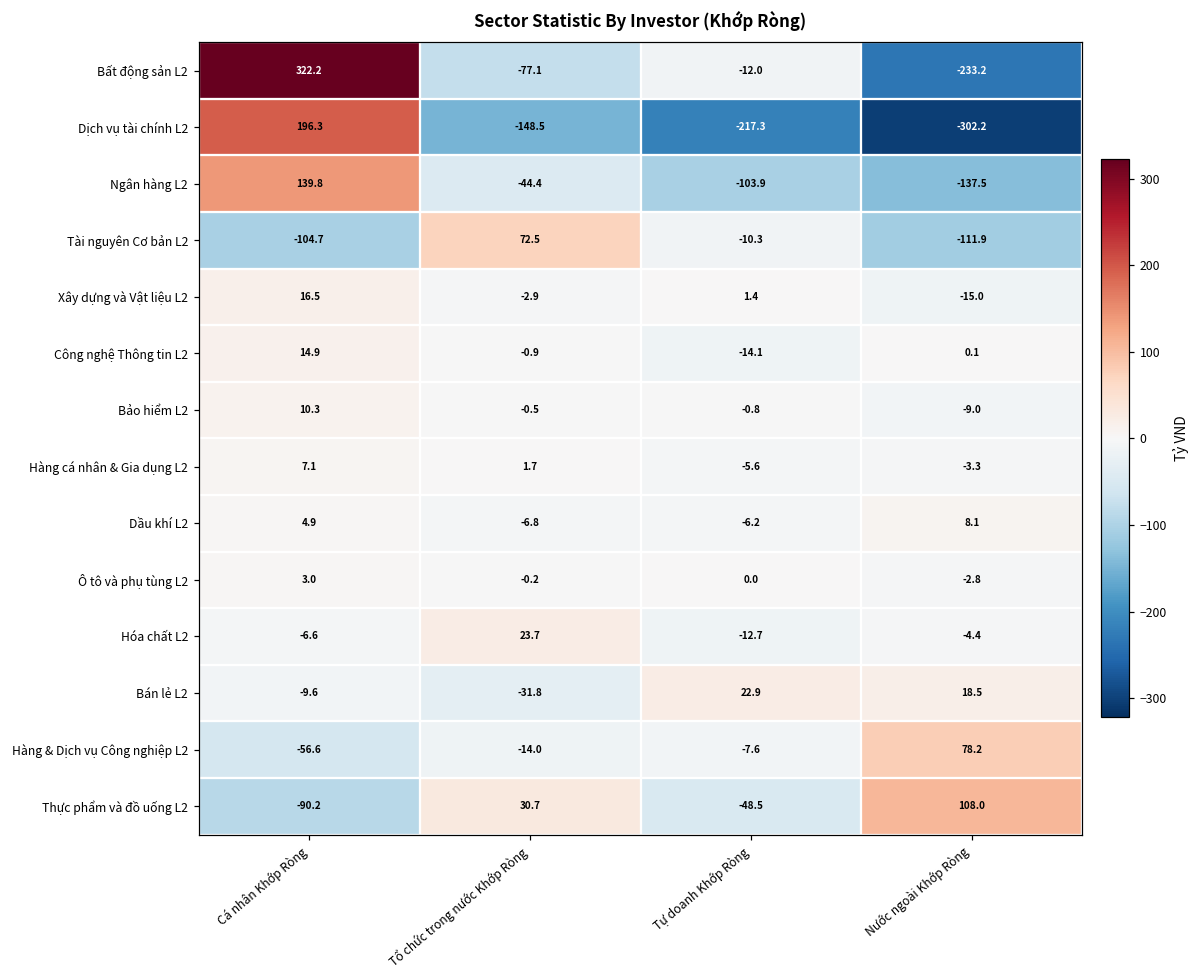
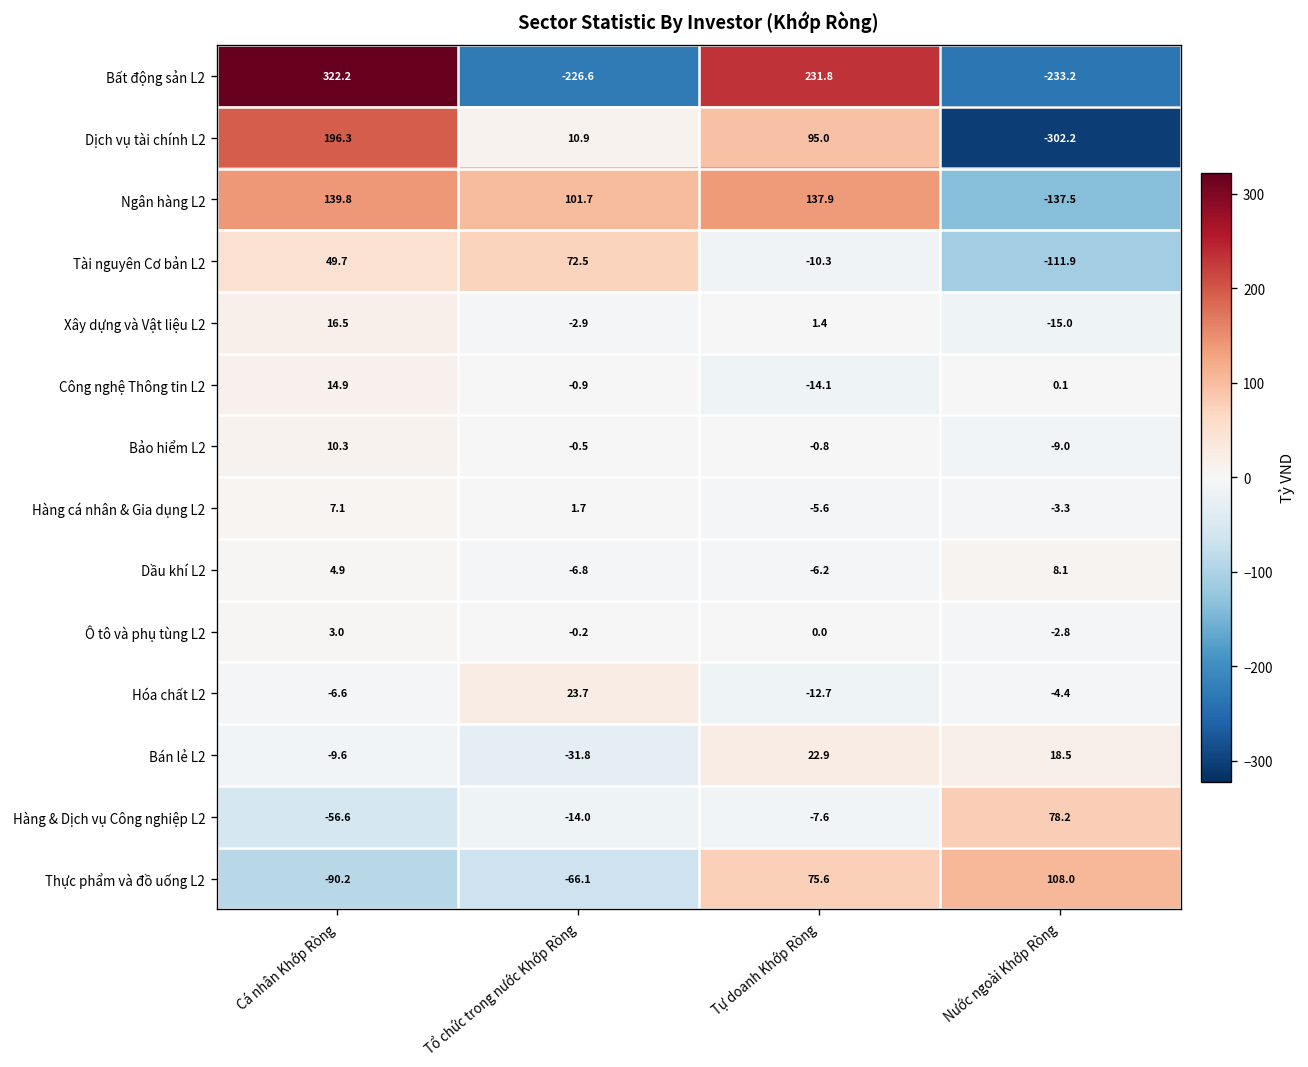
Bất động sản L2, Tổ chức trong nước Khớp Ròng: -77.1 -> -226.6
Bất động sản L2, Tự doanh Khớp Ròng: -12.0 -> 231.8
Dịch vụ tài chính L2, Tổ chức trong nước Khớp Ròng: -148.5 -> 10.9
Dịch vụ tài chính L2, Tự doanh Khớp Ròng: -217.3 -> 95.0
Ngân hàng L2, Tổ chức trong nước Khớp Ròng: -44.4 -> 101.7
Ngân hàng L2, Tự doanh Khớp Ròng: -103.9 -> 137.9
Tài nguyên Cơ bản L2, Cá nhân Khớp Ròng: -104.7 -> 49.7
Thực phẩm và đồ uống L2, Tổ chức trong nước Khớp Ròng: 30.7 -> -66.1
Thực phẩm và đồ uống L2, Tự doanh Khớp Ròng: -48.5 -> 75.6
